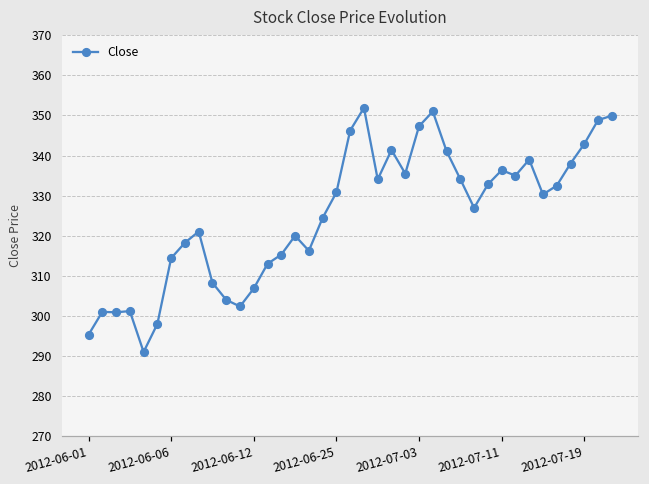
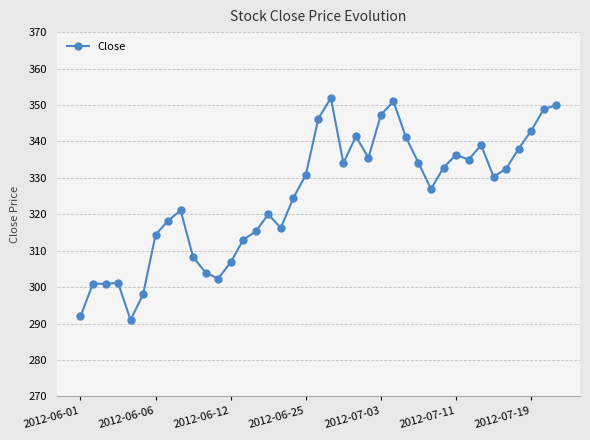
2012-06-01: 295 -> 292
